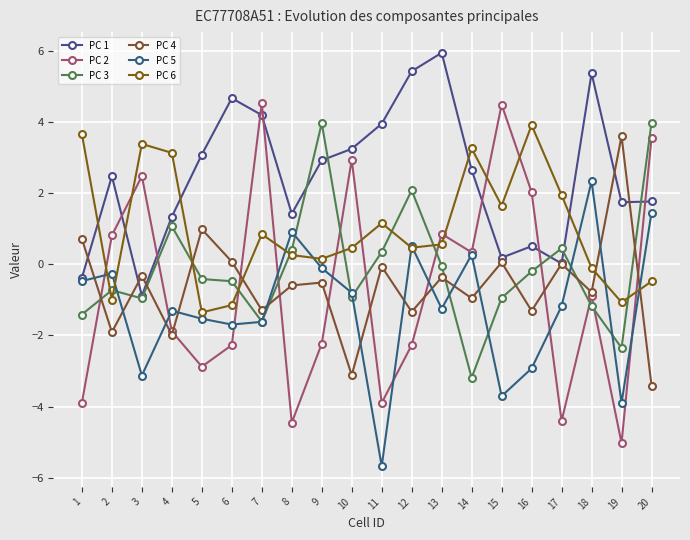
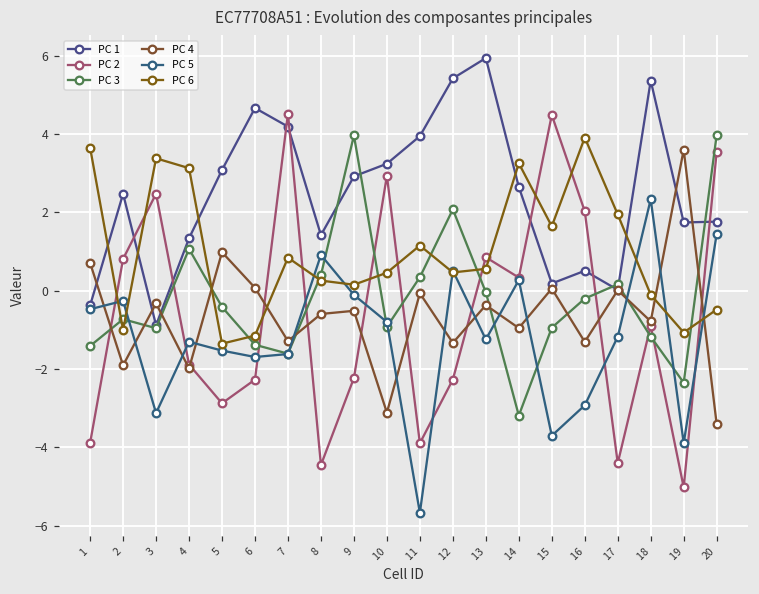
PC 3, 6: -0.5 -> -1.4
PC 3, 17: 0.4 -> 0.2
